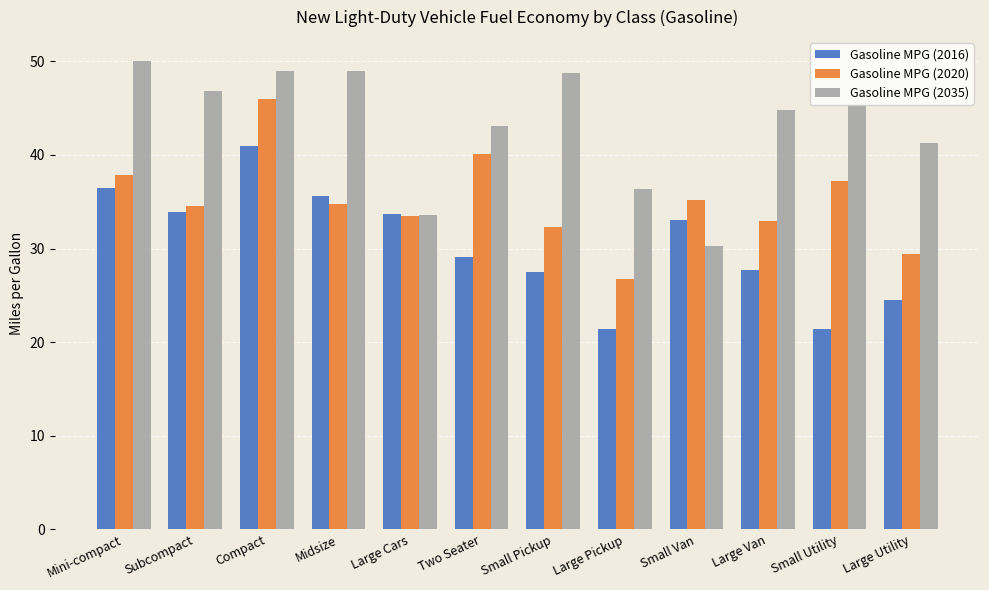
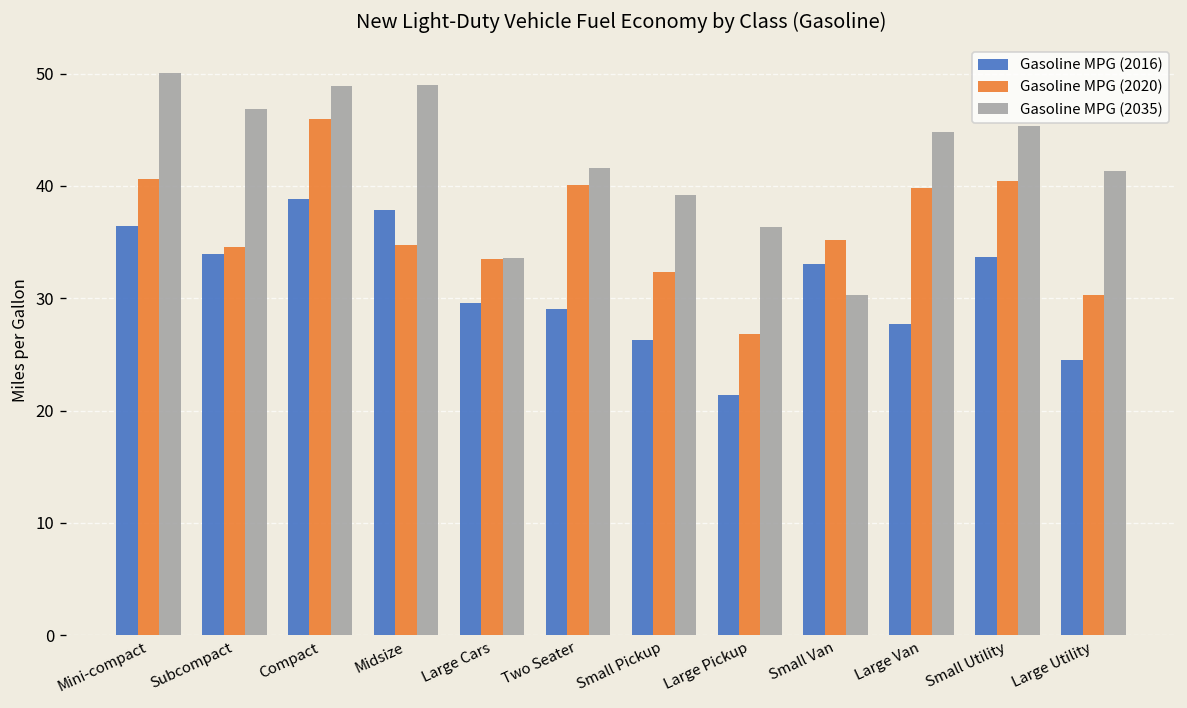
Gasoline MPG (2020), Mini-compact: 38 -> 41
Gasoline MPG (2016), Compact: 41 -> 39
Gasoline MPG (2016), Midsize: 36 -> 38
Gasoline MPG (2016), Large Cars: 34 -> 30
Gasoline MPG (2035), Two Seater: 43 -> 42
Gasoline MPG (2016), Small Pickup: 28 -> 26
Gasoline MPG (2035), Small Pickup: 49 -> 39
Gasoline MPG (2020), Large Van: 33 -> 40
Gasoline MPG (2016), Small Utility: 21 -> 34
Gasoline MPG (2020), Small Utility: 37 -> 40
Gasoline MPG (2020), Large Utility: 29 -> 30
